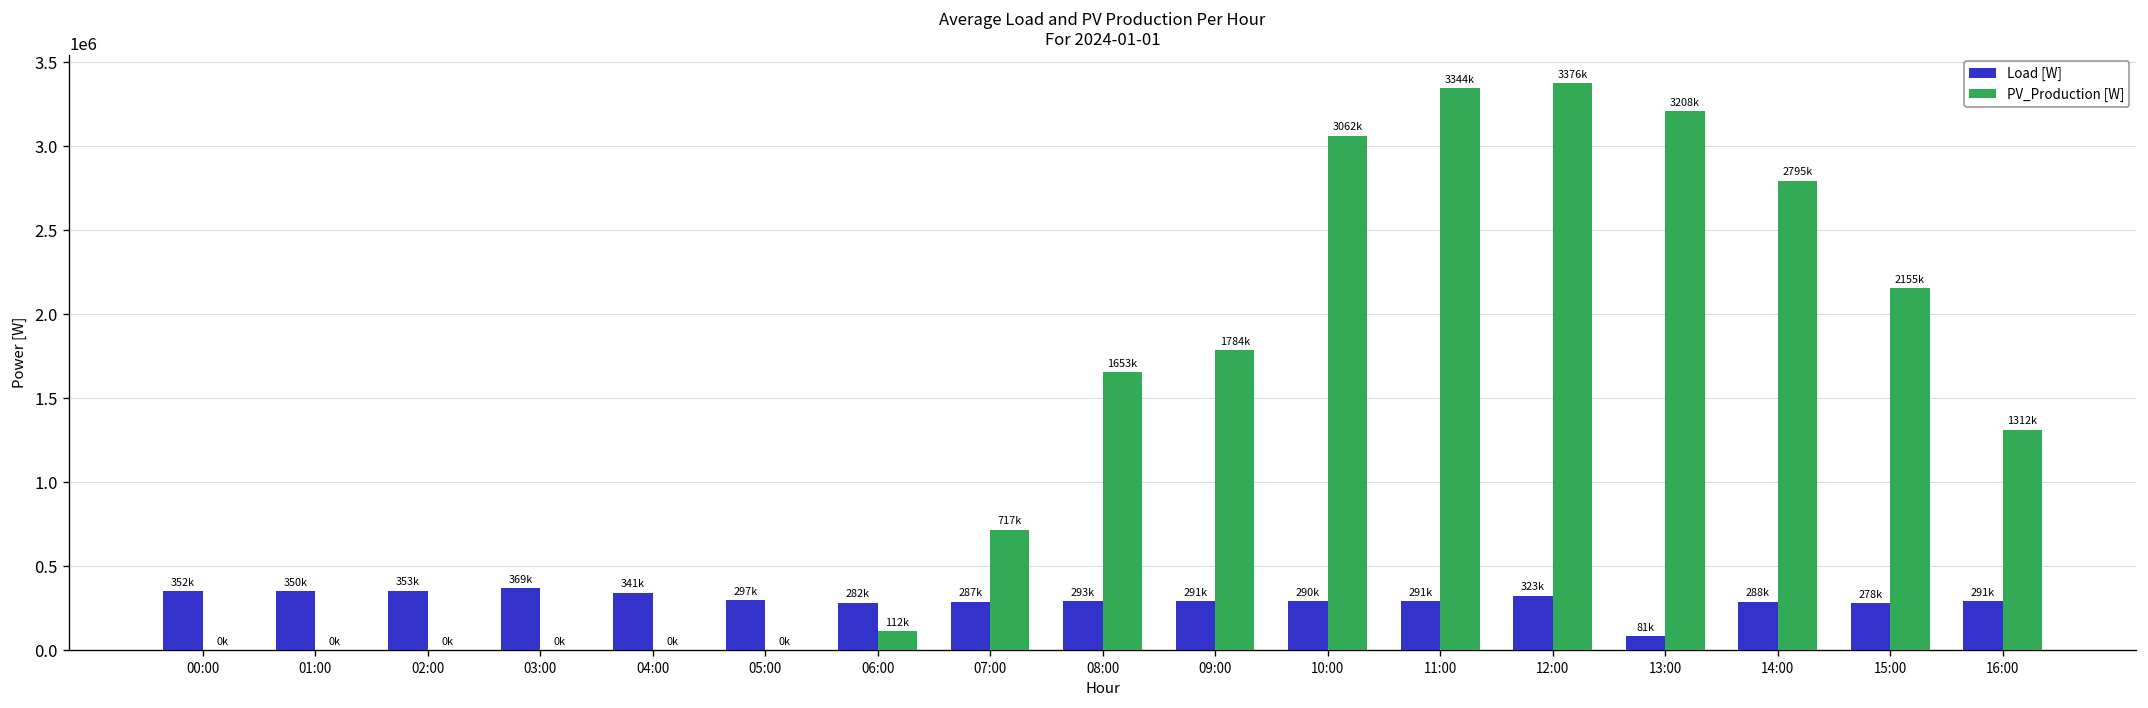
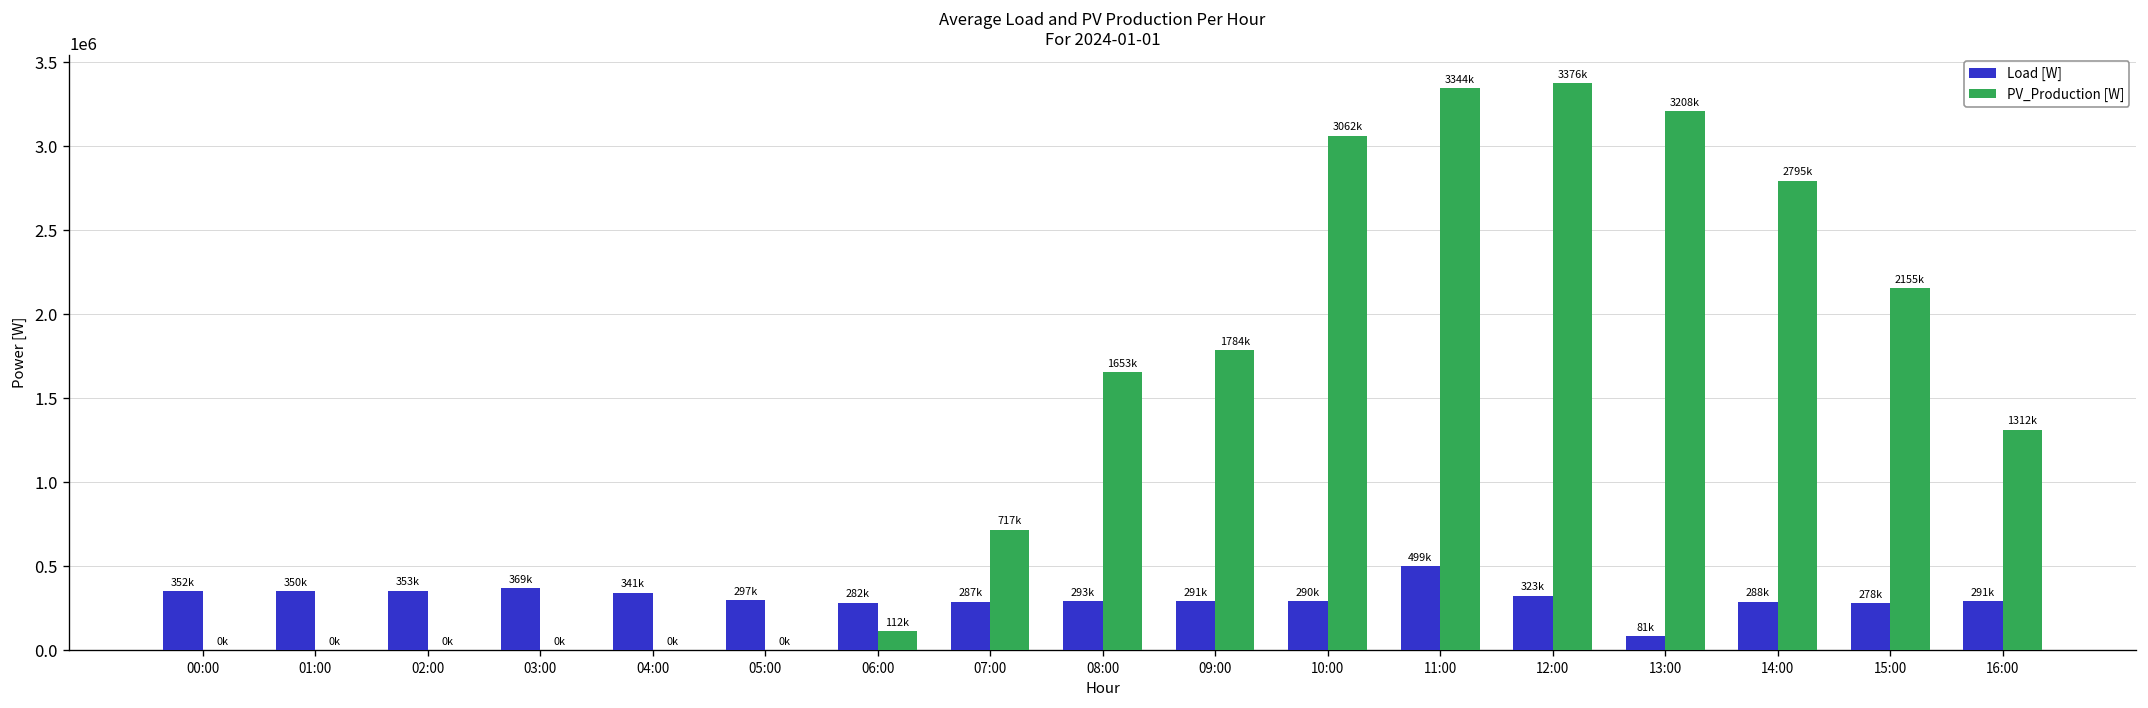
Load [W], 11:00: 291k -> 499k
